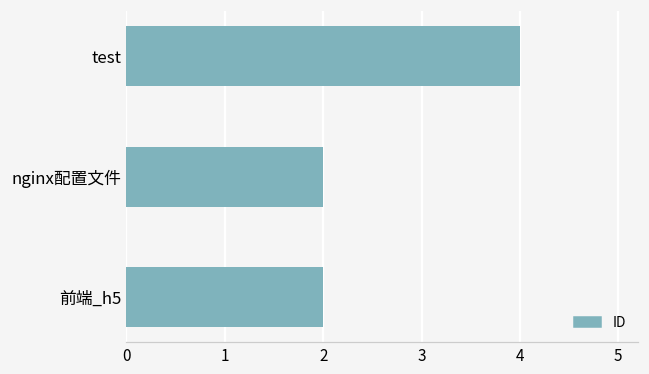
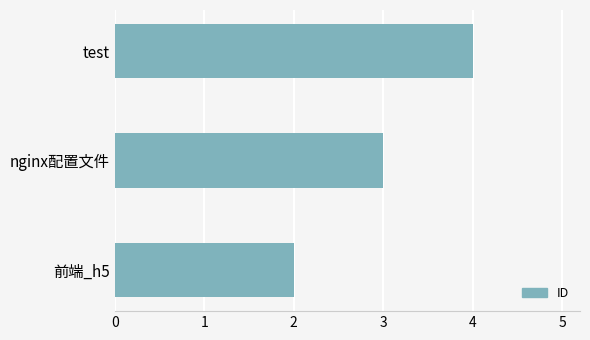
nginx配置文件: 2 -> 3
